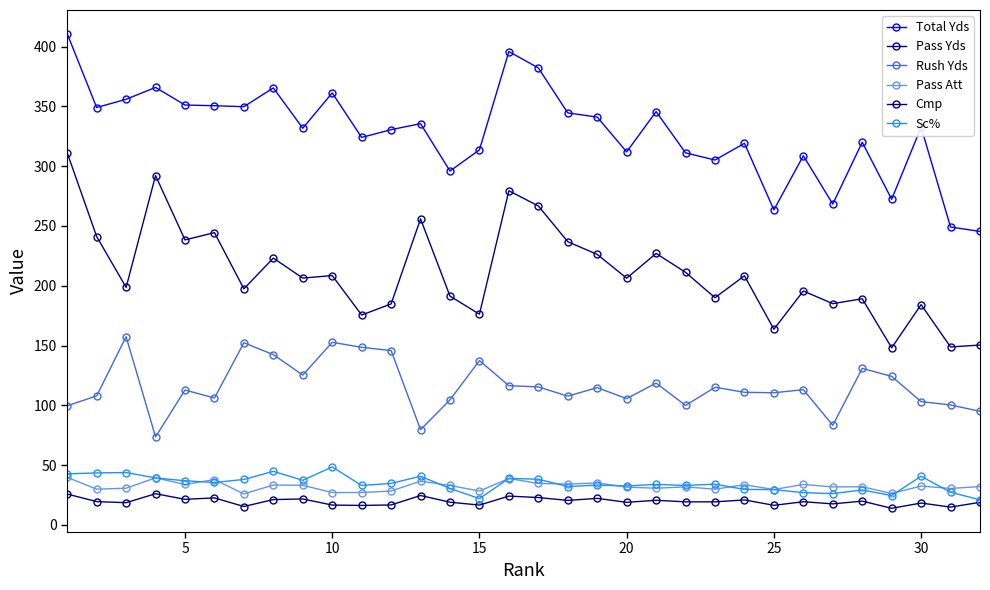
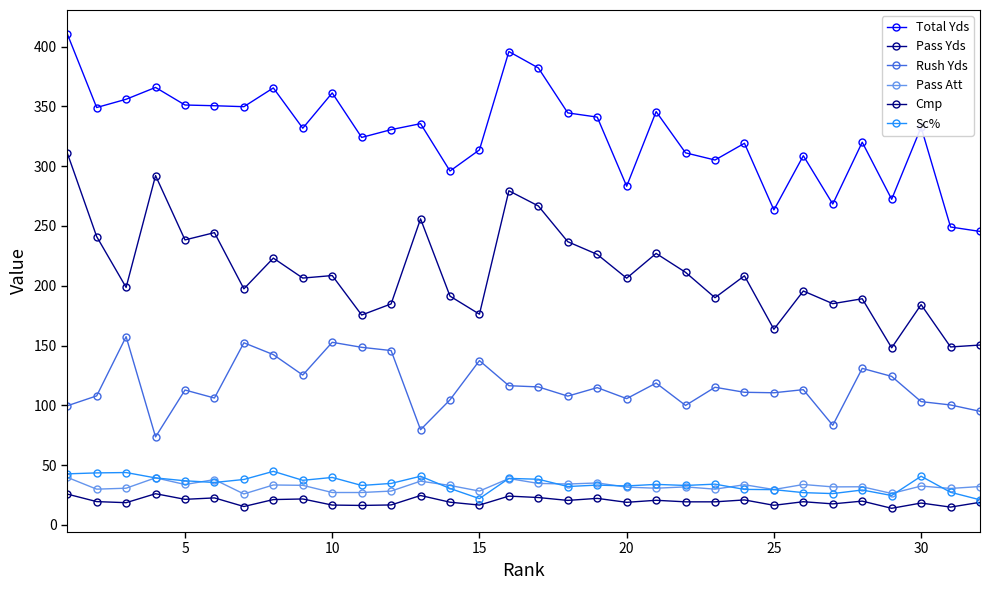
Sc%, 10: 49 -> 40
Total Yds, 20: 312 -> 283
